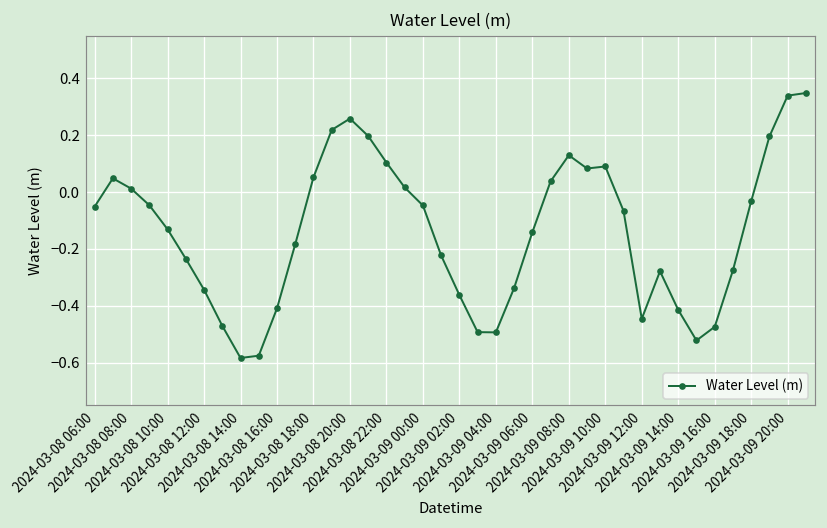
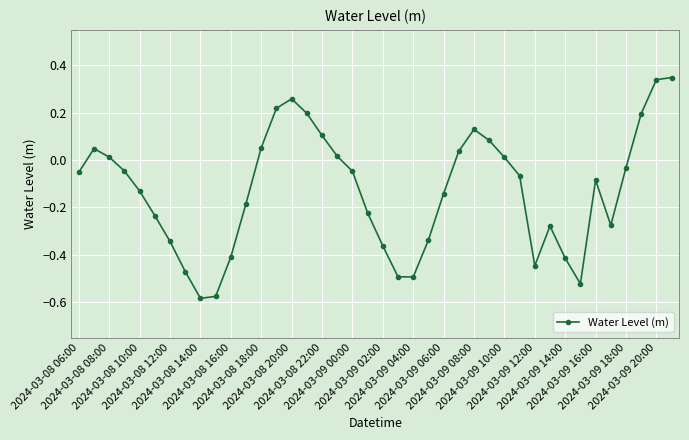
2024-03-09 10:00: 0.09 -> 0.01
2024-03-09 16:00: -0.47 -> -0.08
